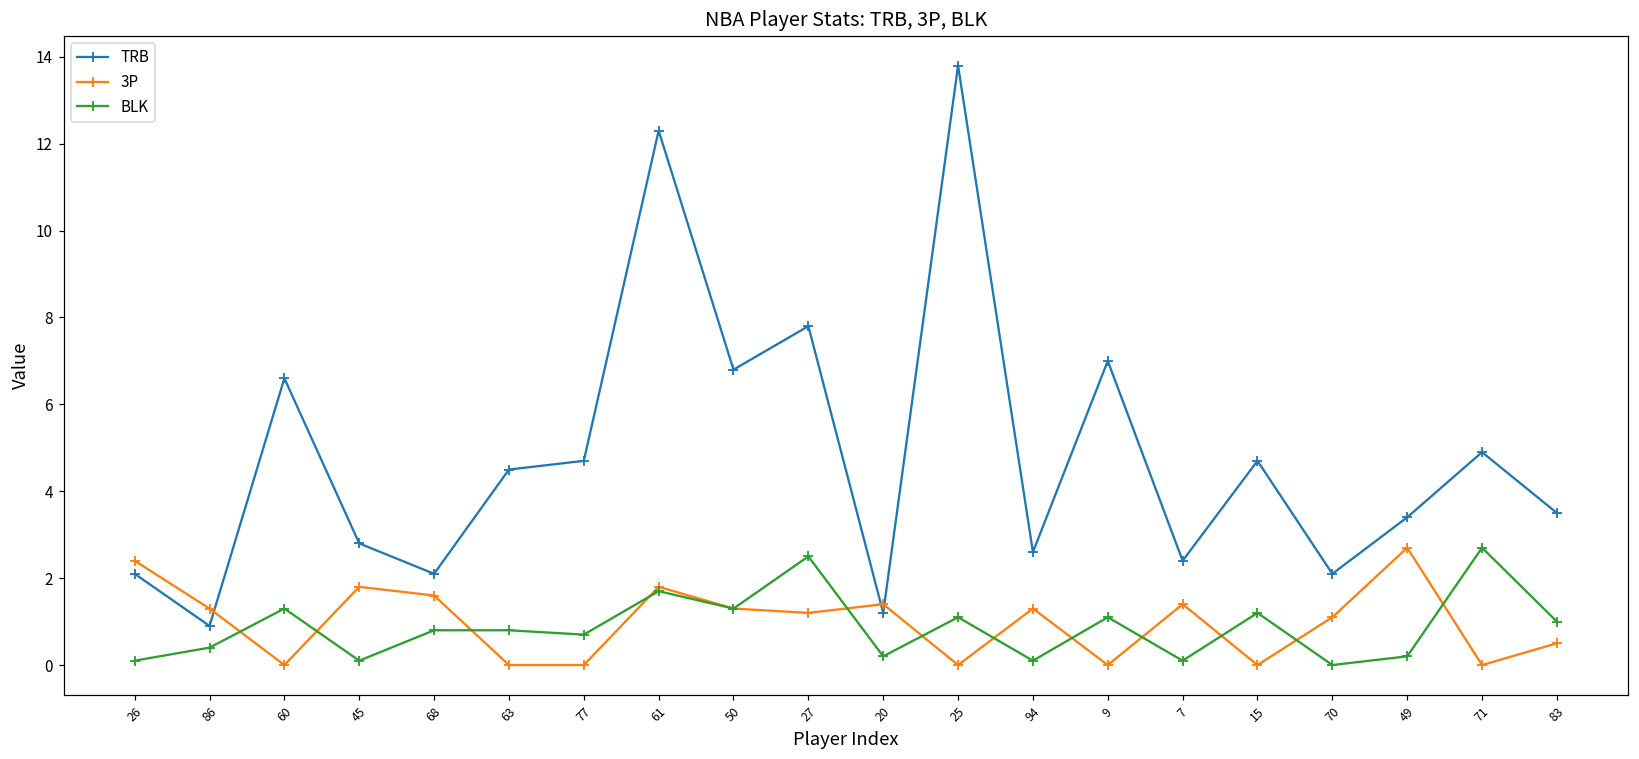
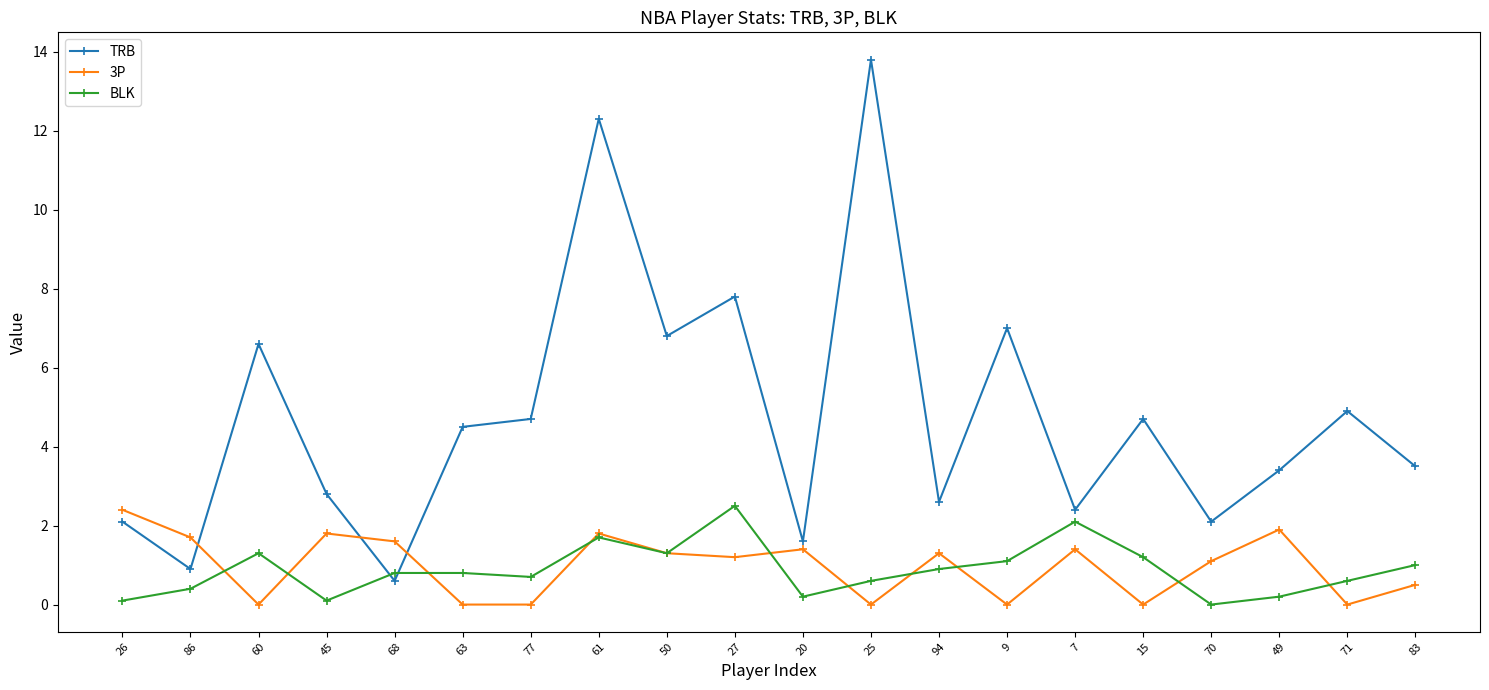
3P, 86: 1.3 -> 1.7
TRB, 68: 2.1 -> 0.6
TRB, 20: 1.2 -> 1.6
BLK, 25: 1.1 -> 0.6
BLK, 94: 0.1 -> 0.9
BLK, 7: 0.1 -> 2.1
3P, 49: 2.7 -> 1.9
BLK, 71: 2.7 -> 0.6
